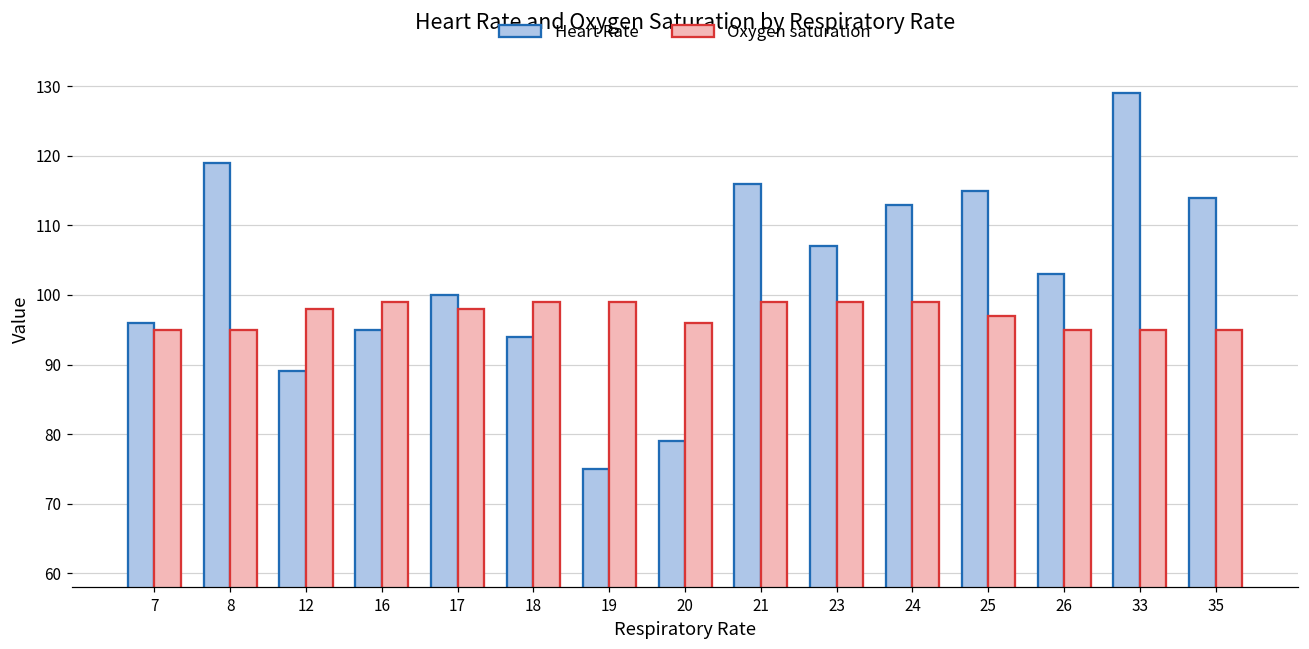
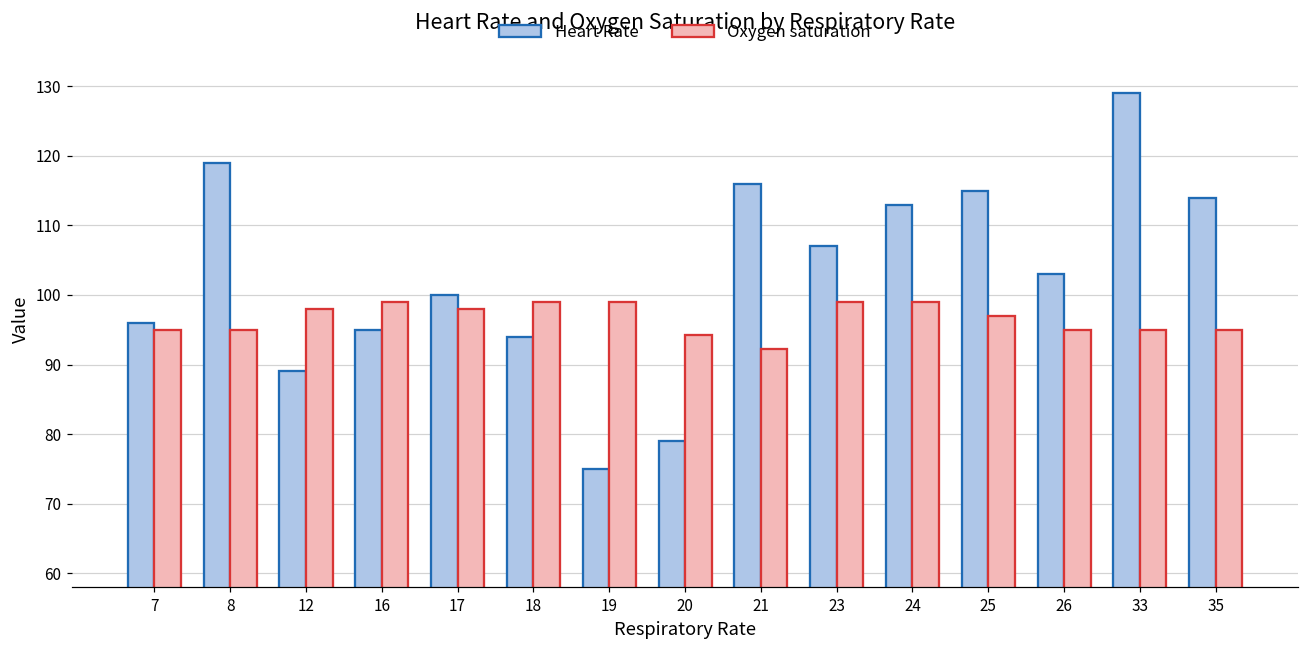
Oxygen saturation, 20: 96 -> 94
Oxygen saturation, 21: 99 -> 92
